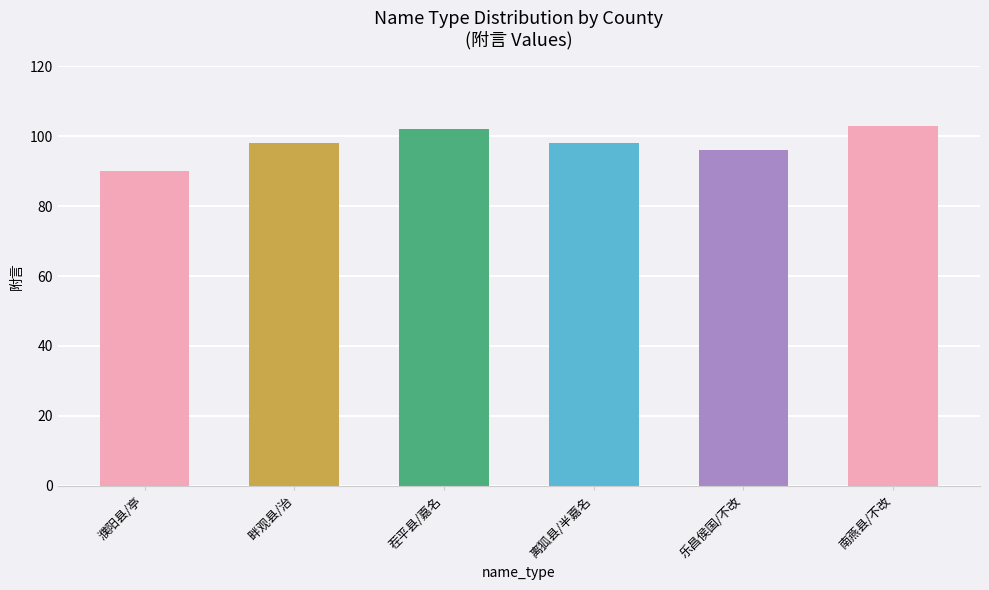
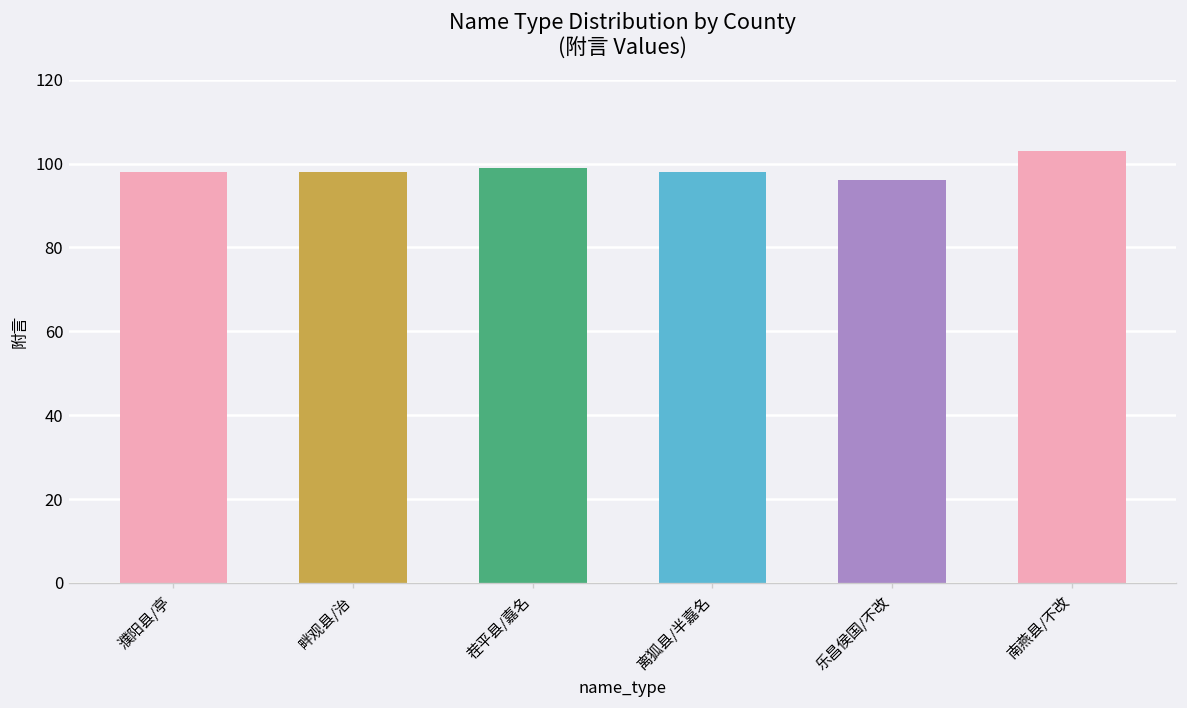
濮阳县/亭: 90 -> 98
茬平县/嘉名: 102 -> 99
